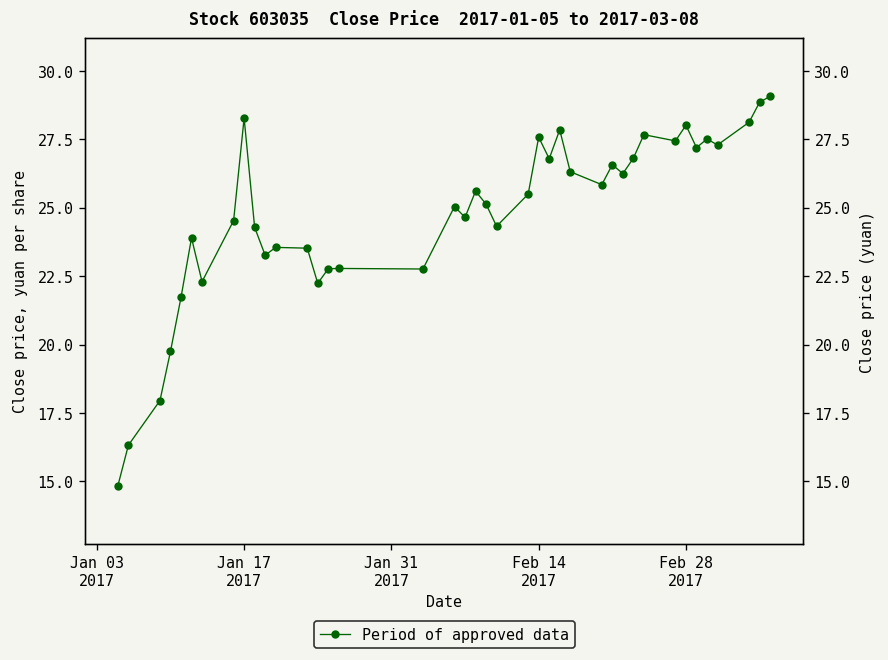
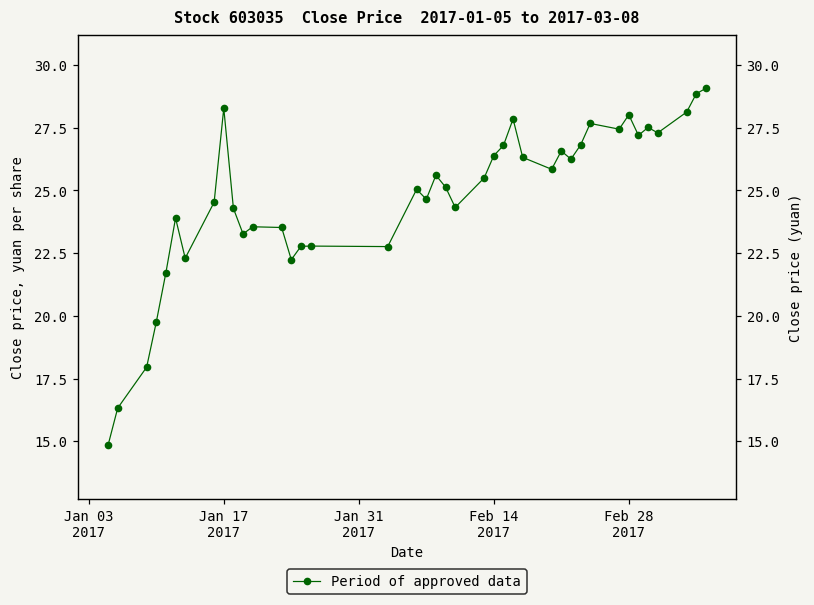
Feb 14 2017: 27.6 -> 26.4
